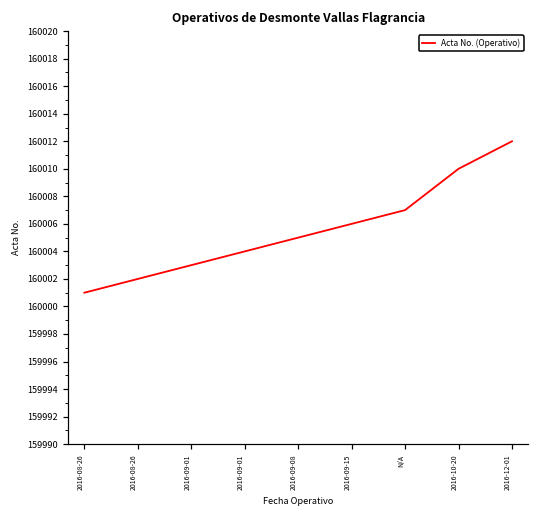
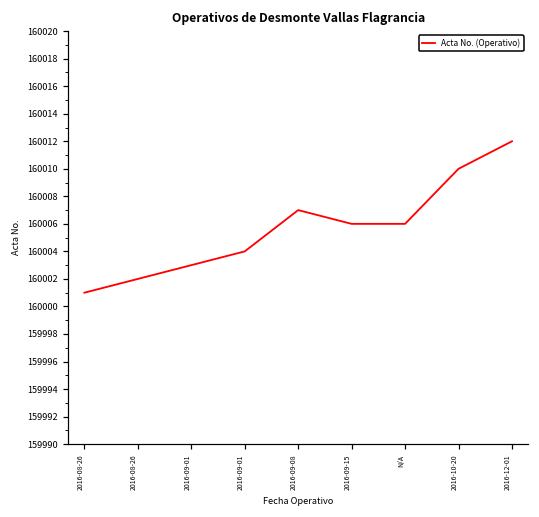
2016-09-08: 160005 -> 160007
N/A: 160007 -> 160006
